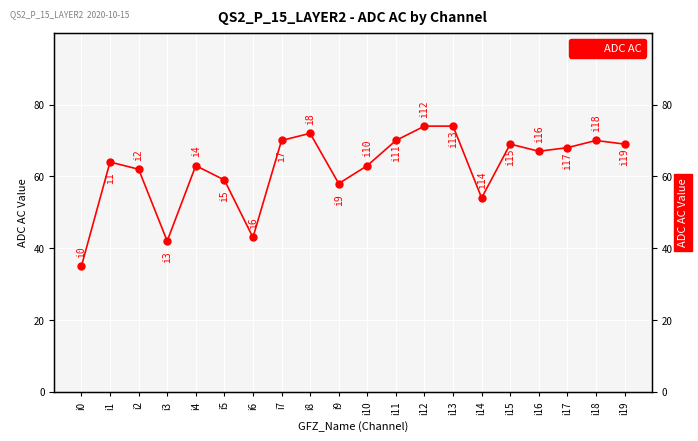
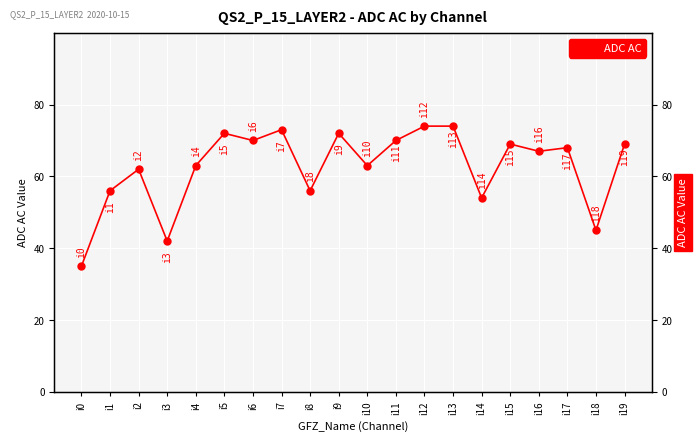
i1: 64 -> 56
i5: 59 -> 72
i6: 43 -> 70
i7: 70 -> 73
i8: 72 -> 56
i9: 58 -> 72
i18: 70 -> 45
